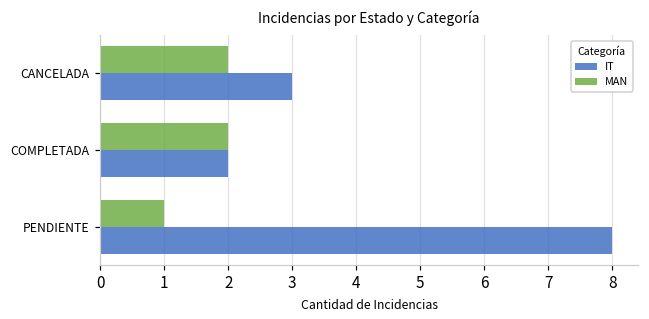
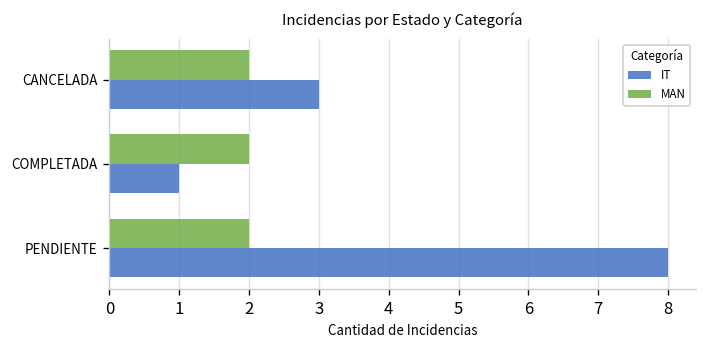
IT, COMPLETADA: 2 -> 1
MAN, PENDIENTE: 1 -> 2
